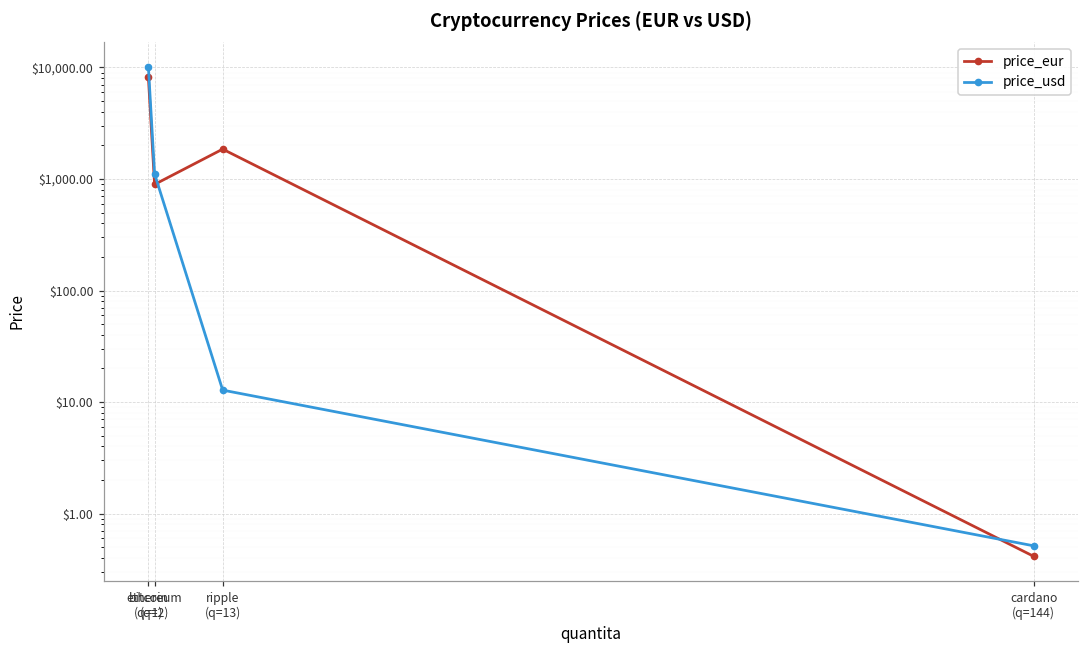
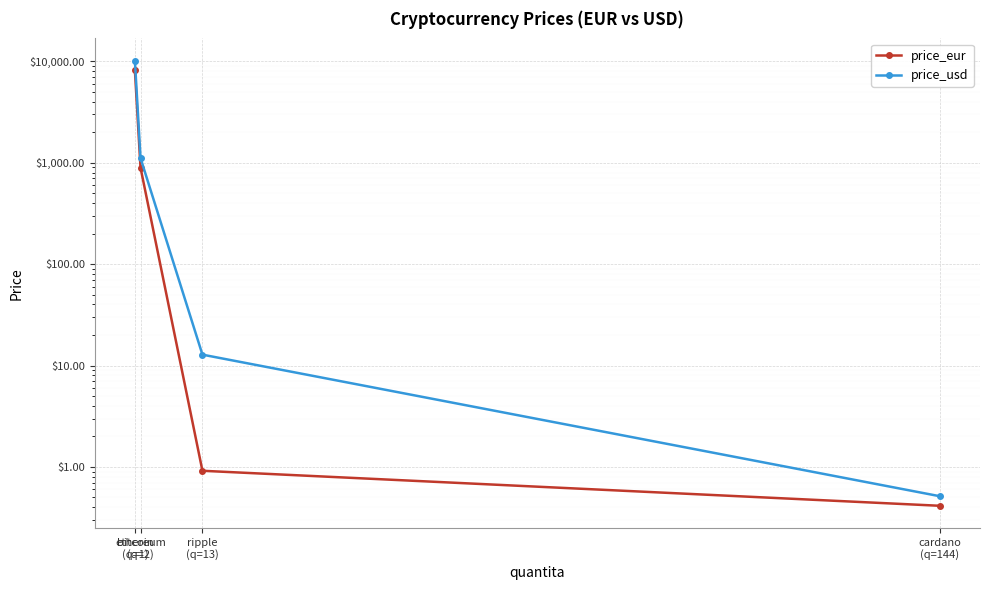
price_eur, ripple (q=13): $1,900 -> $0.9
